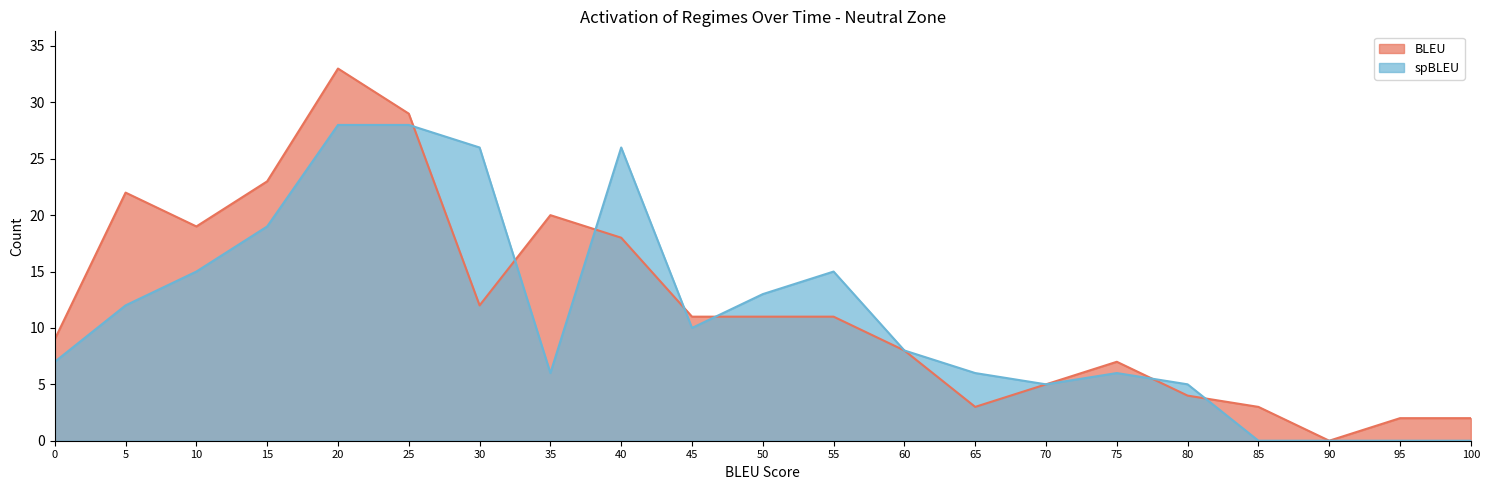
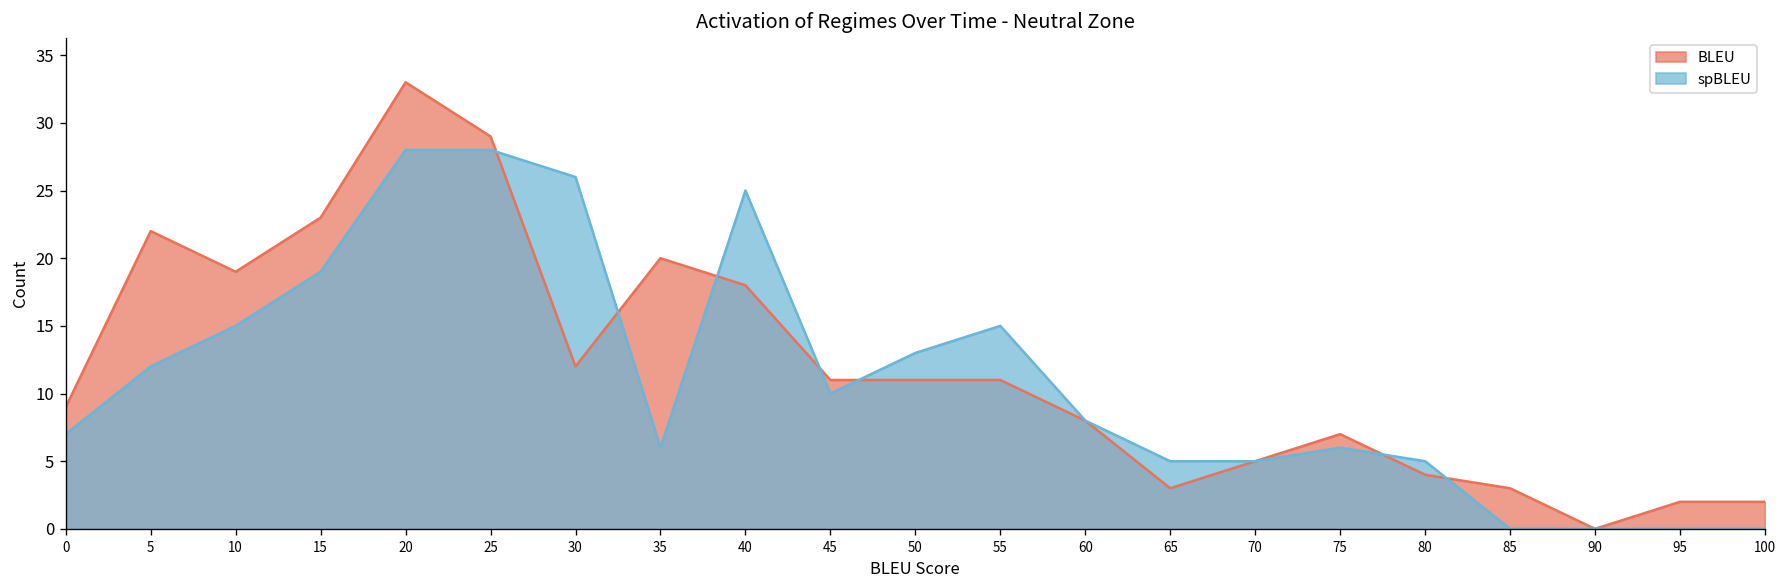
spBLEU, 40: 26 -> 25
spBLEU, 65: 6 -> 5
